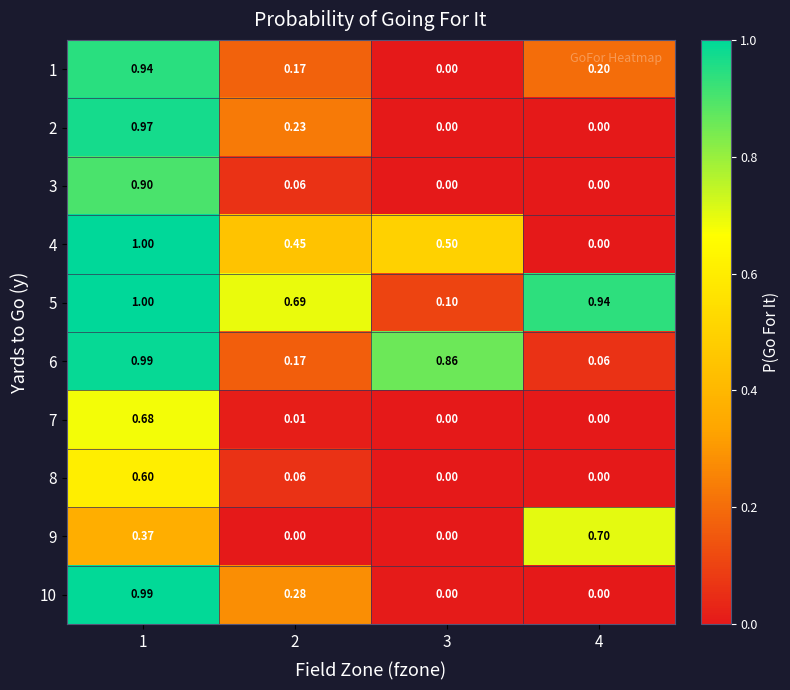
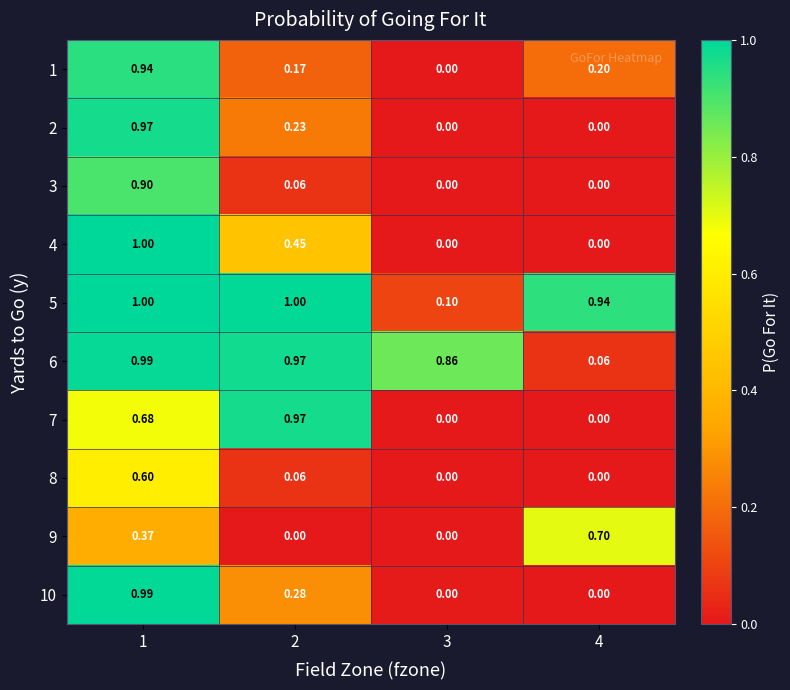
4, 3: 0.50 -> 0.00
5, 2: 0.69 -> 1.00
6, 2: 0.17 -> 0.97
7, 2: 0.01 -> 0.97
